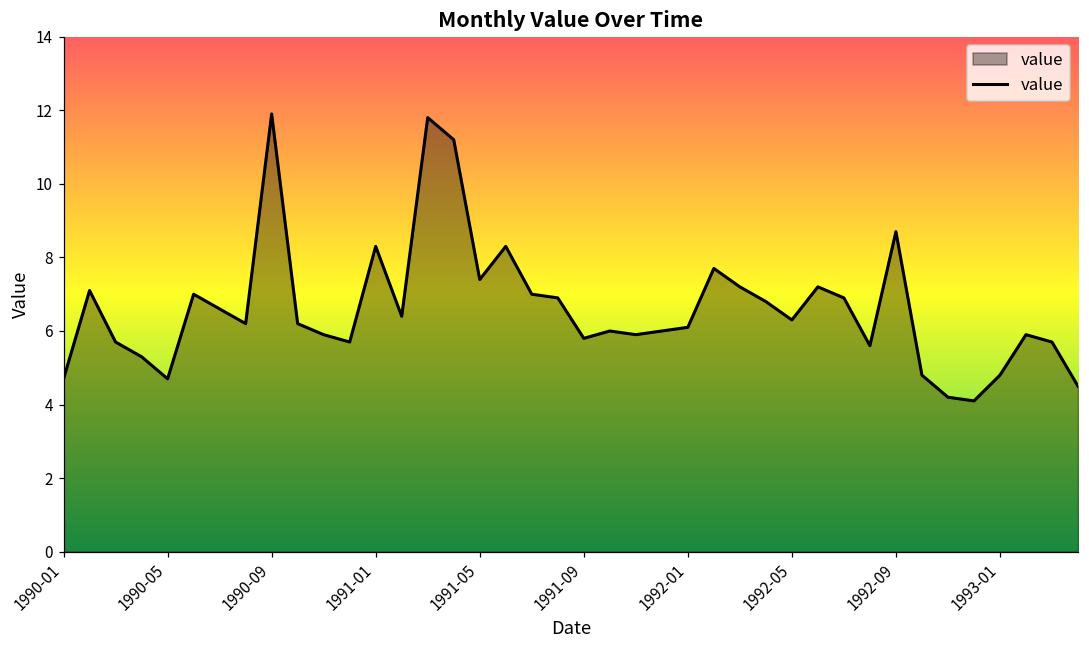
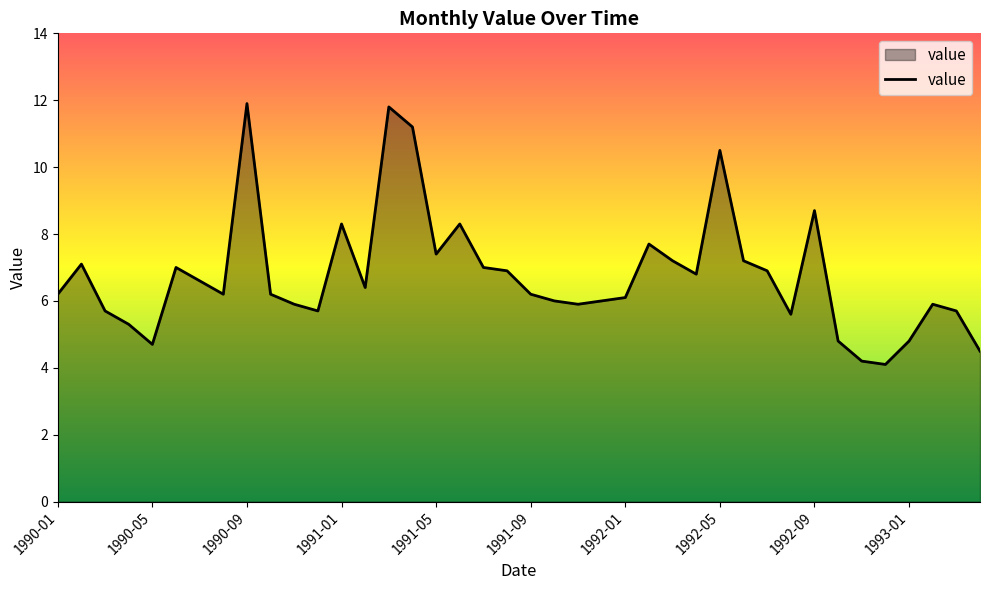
1990-01: 4.7 -> 6.2
1991-09: 5.8 -> 6.2
1992-05: 6.3 -> 10.5
